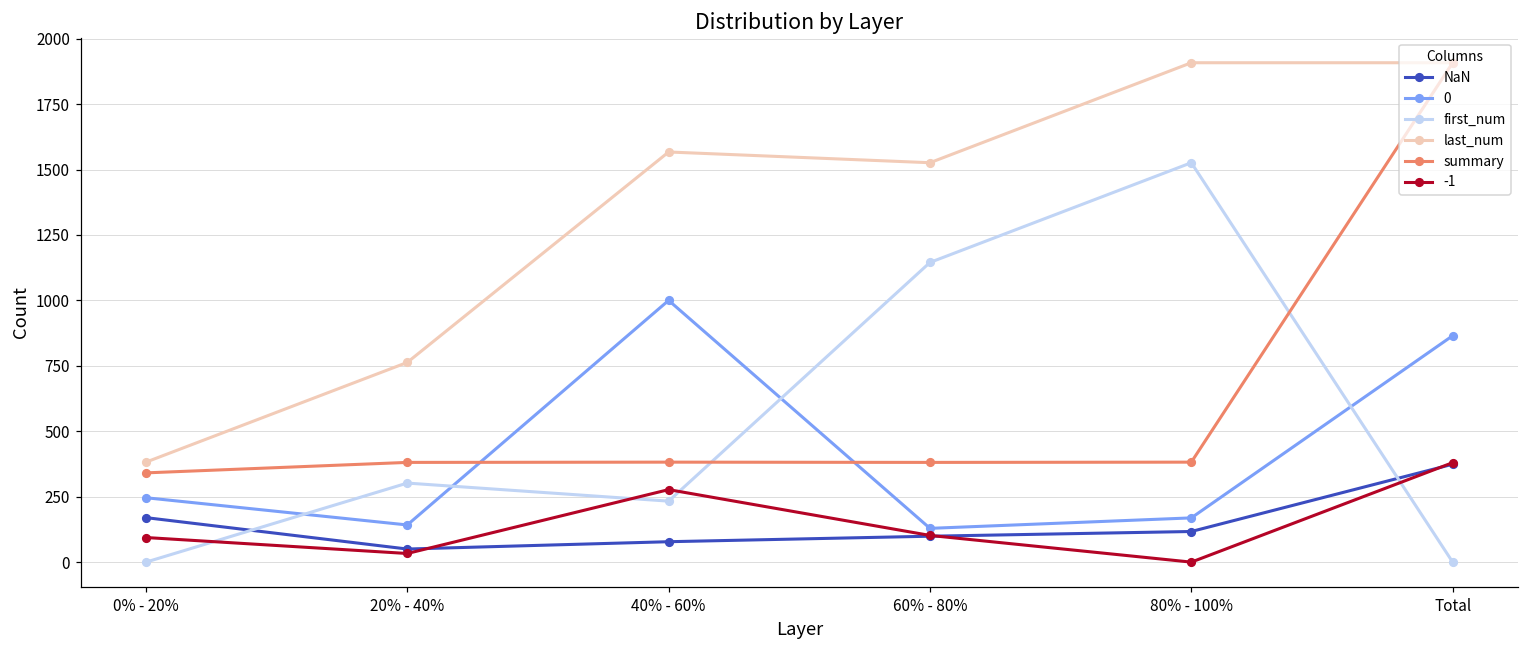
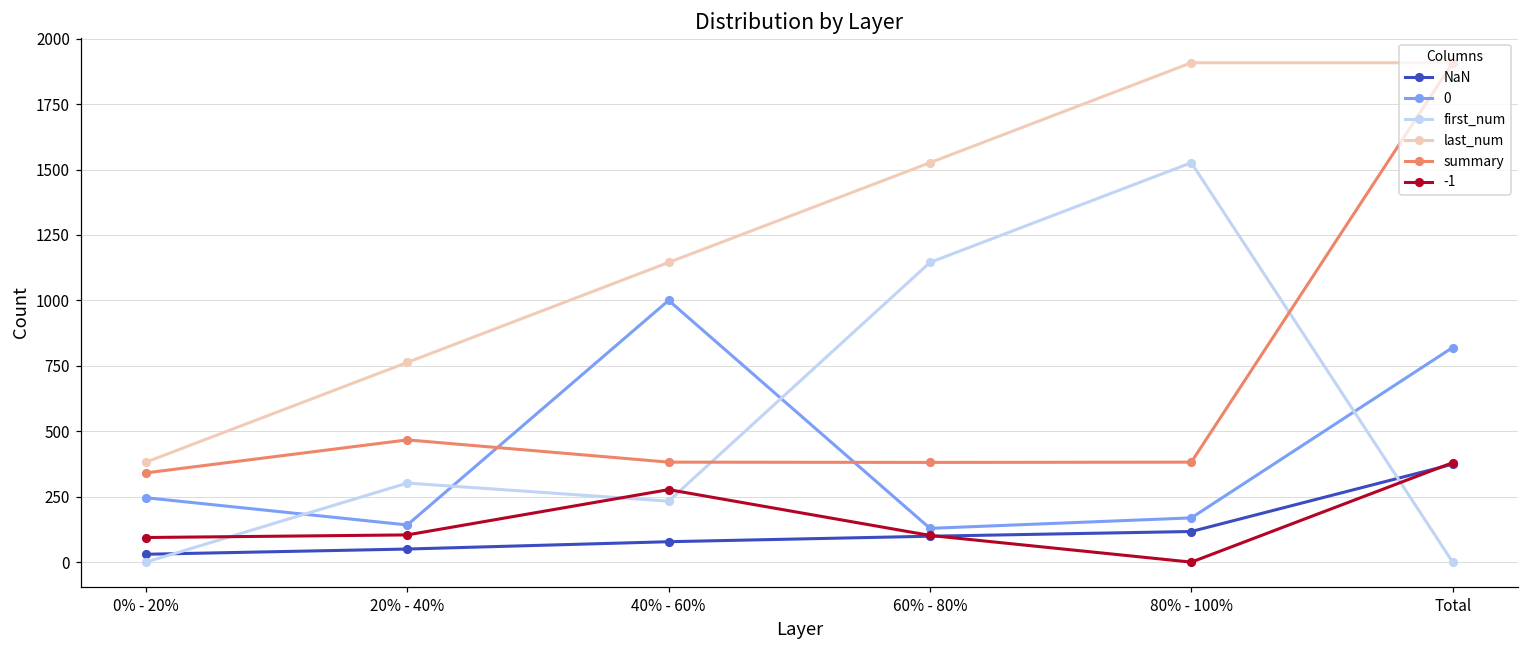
NaN, 0% - 20%: 170 -> 30
summary, 20% - 40%: 380 -> 470
-1, 20% - 40%: 30 -> 100
last_num, 40% - 60%: 1570 -> 1150
0, Total: 870 -> 820
